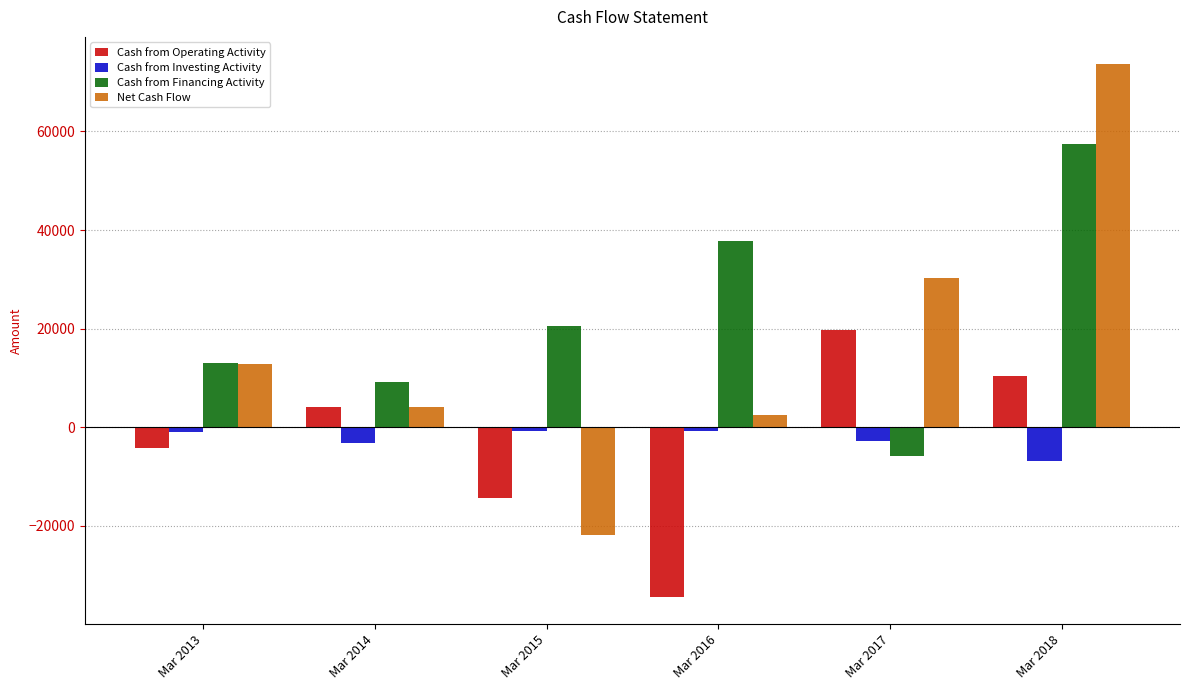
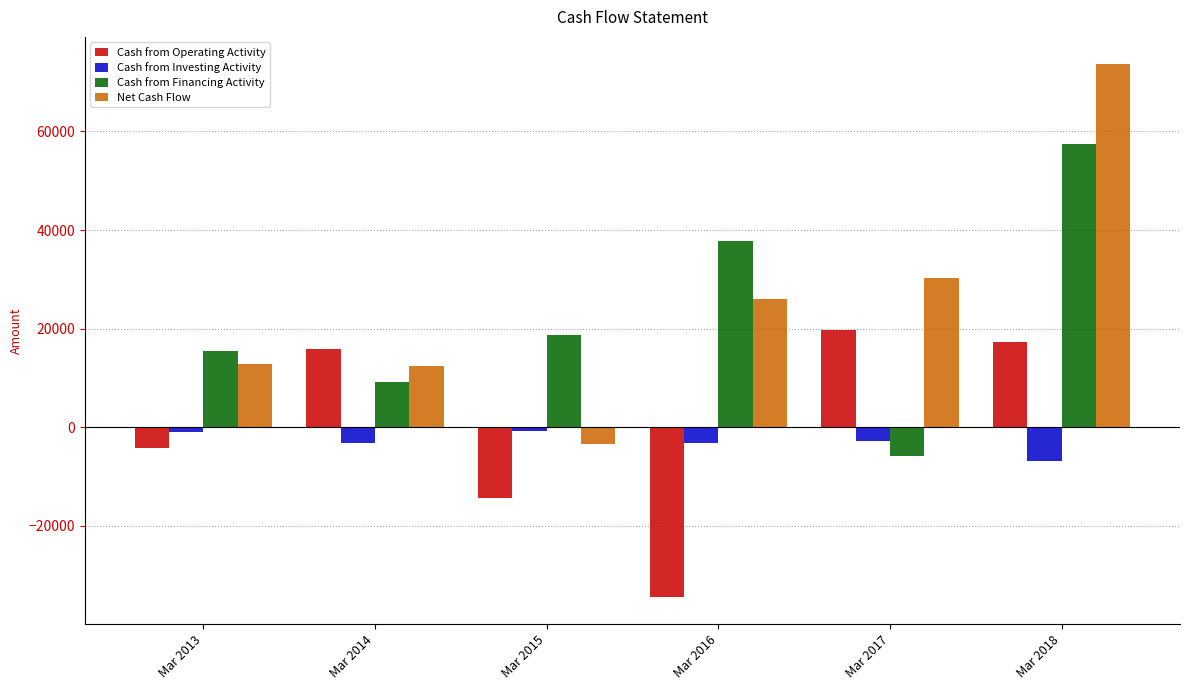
Cash from Financing Activity, Mar 2013: 13000 -> 16000
Cash from Operating Activity, Mar 2014: 4000 -> 16000
Net Cash Flow, Mar 2014: 4000 -> 12000
Cash from Financing Activity, Mar 2015: 20000 -> 19000
Net Cash Flow, Mar 2015: -22000 -> -3000
Cash from Investing Activity, Mar 2016: -1000 -> -3000
Net Cash Flow, Mar 2016: 3000 -> 26000
Cash from Operating Activity, Mar 2018: 10000 -> 17000
